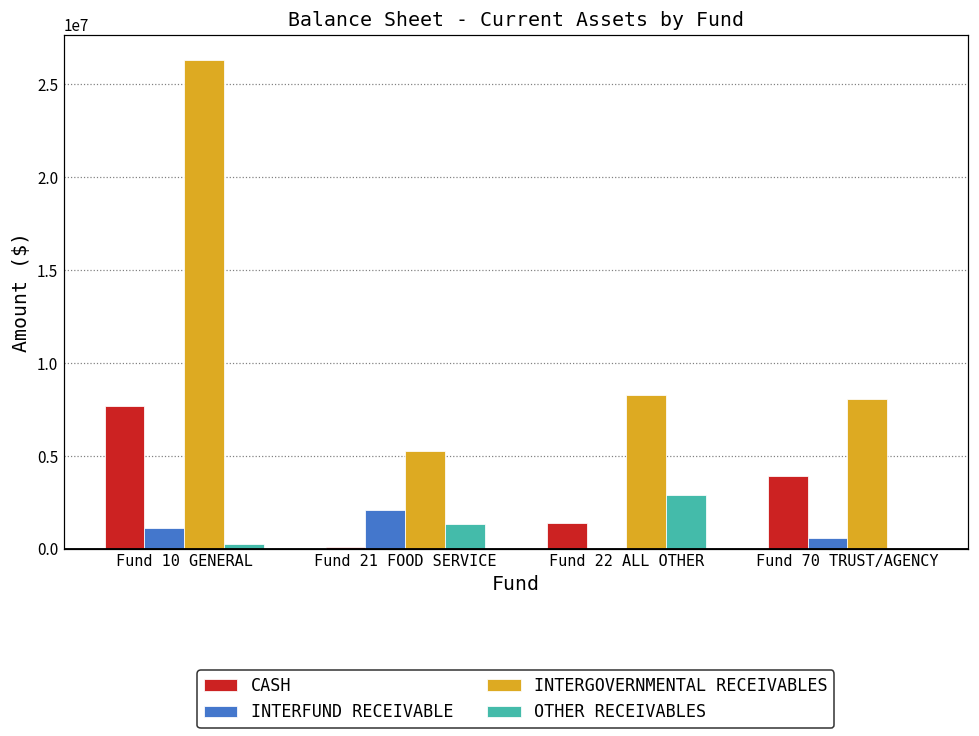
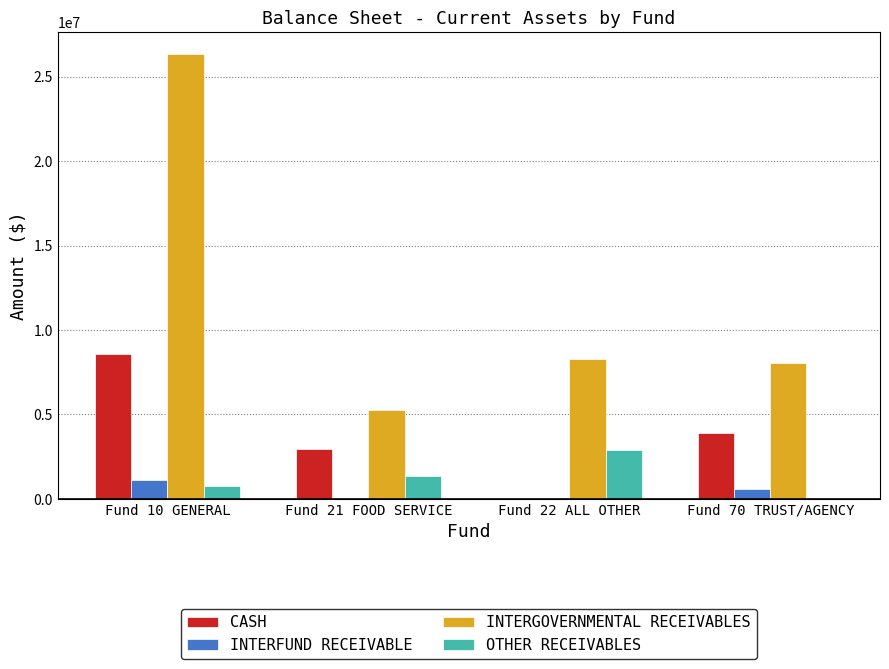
CASH, Fund 10 GENERAL: 7700000 -> 8600000
OTHER RECEIVABLES, Fund 10 GENERAL: 200000 -> 700000
CASH, Fund 21 FOOD SERVICE: 100000 -> 2900000
INTERFUND RECEIVABLE, Fund 21 FOOD SERVICE: 2100000 -> 0
CASH, Fund 22 ALL OTHER: 1400000 -> 0
